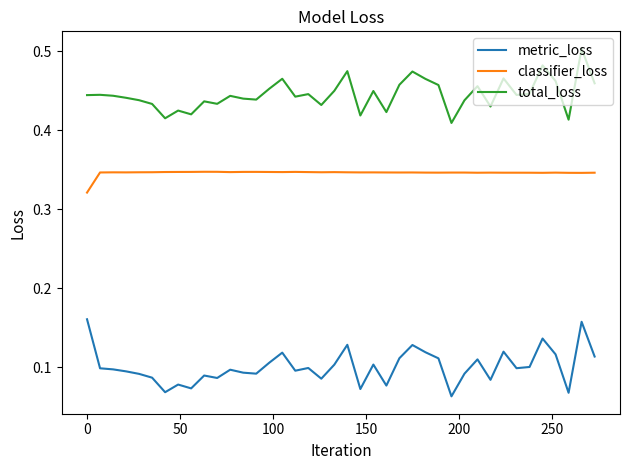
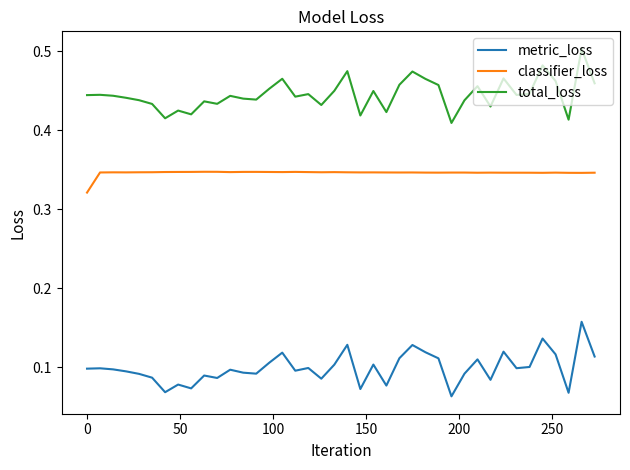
metric_loss, 0: 0.16 -> 0.10
